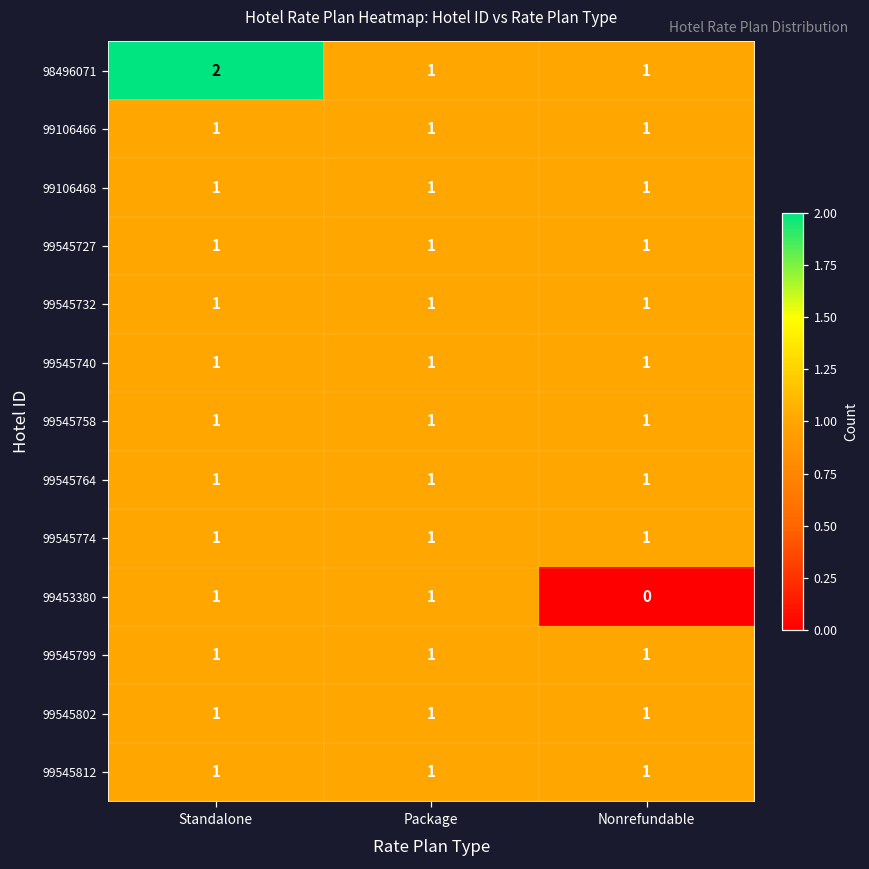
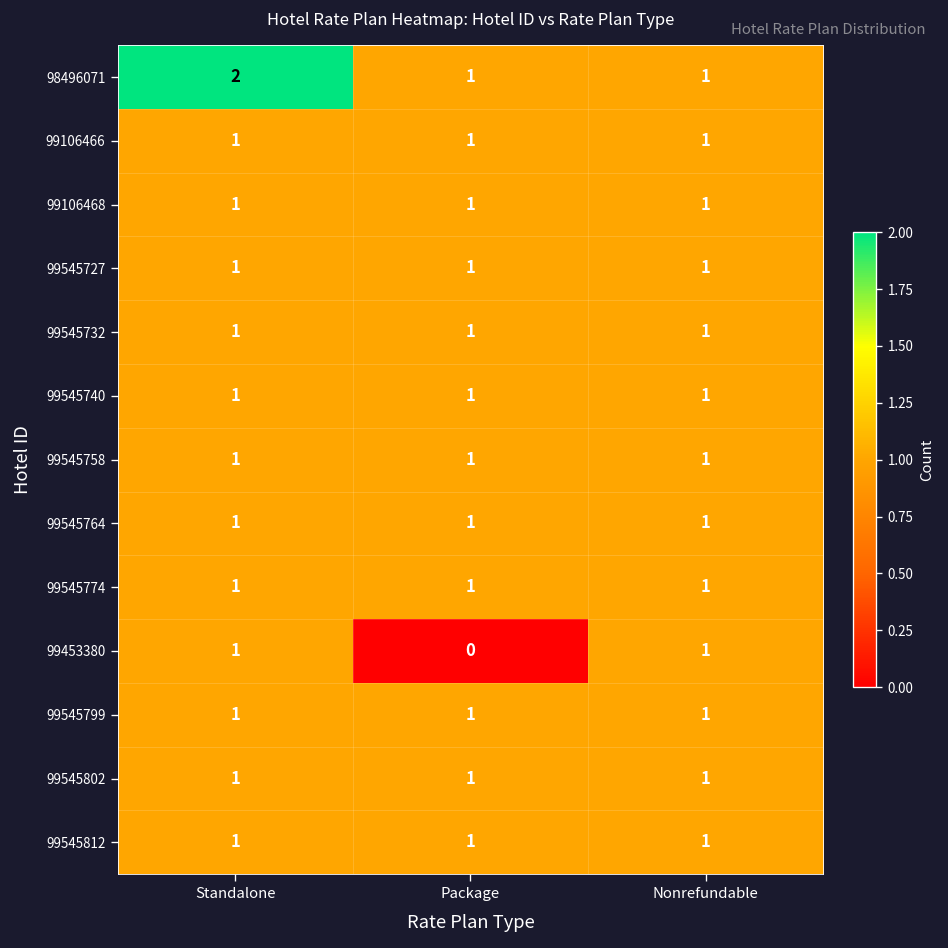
99453380, Package: 1 -> 0
99453380, Nonrefundable: 0 -> 1
